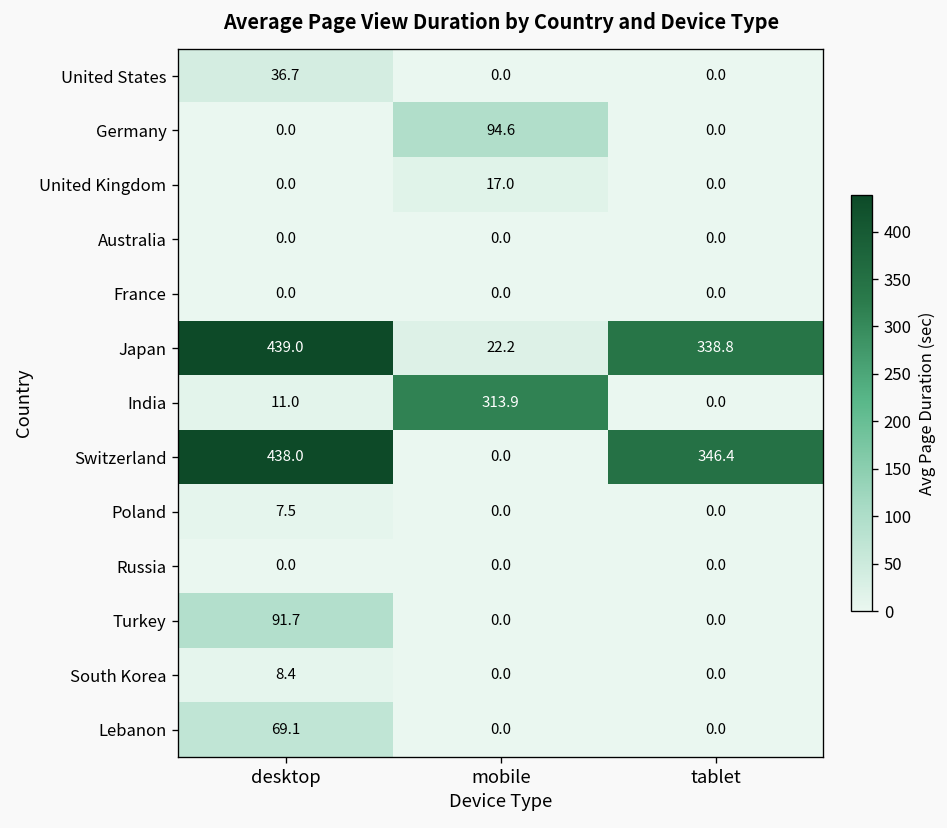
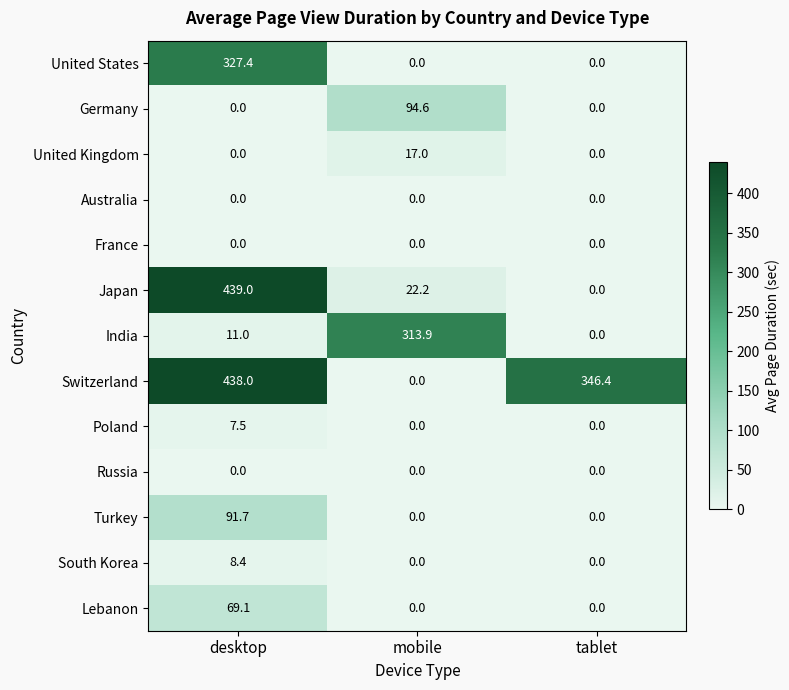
United States, desktop: 36.7 -> 327.4
Japan, tablet: 338.8 -> 0.0
